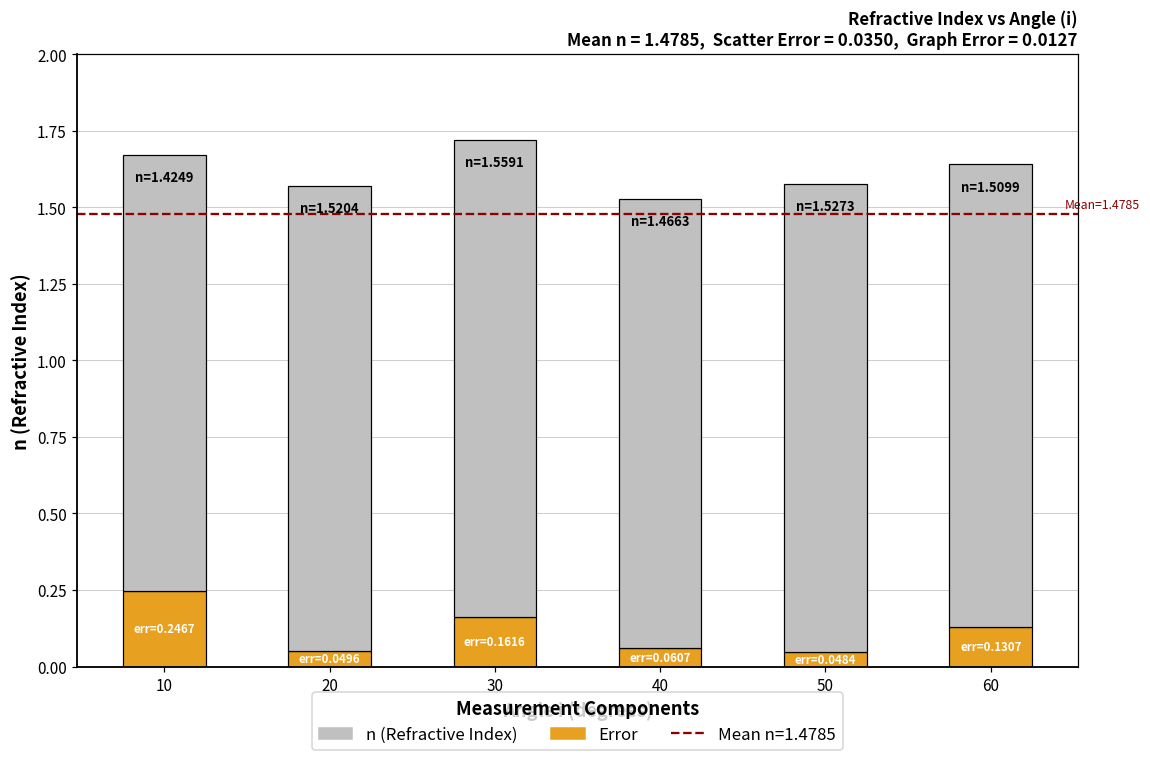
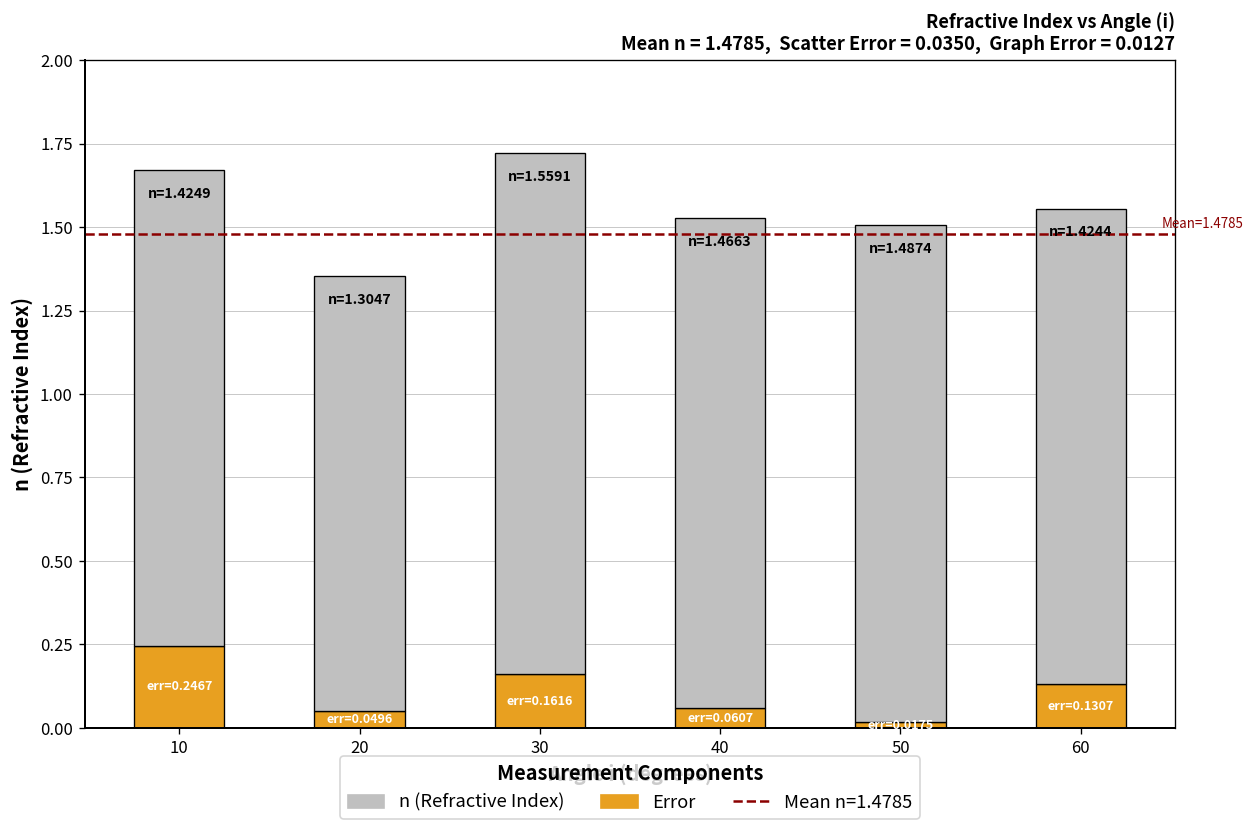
n (Refractive Index), 20: 1.5204 -> 1.3047
Error, 50: 0.0484 -> 0.0175
n (Refractive Index), 50: 1.5273 -> 1.4874
n (Refractive Index), 60: 1.5099 -> 1.4244
